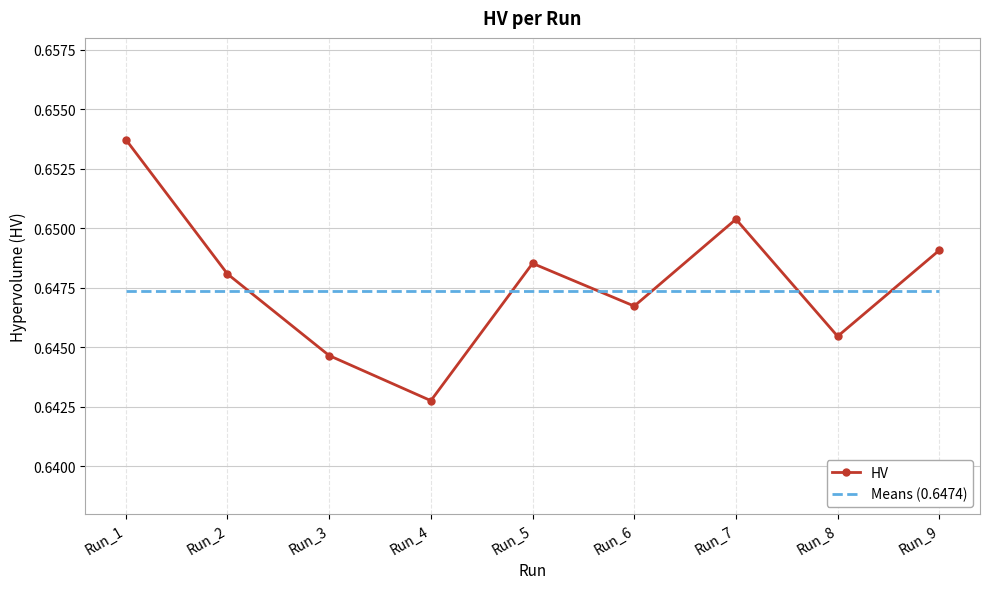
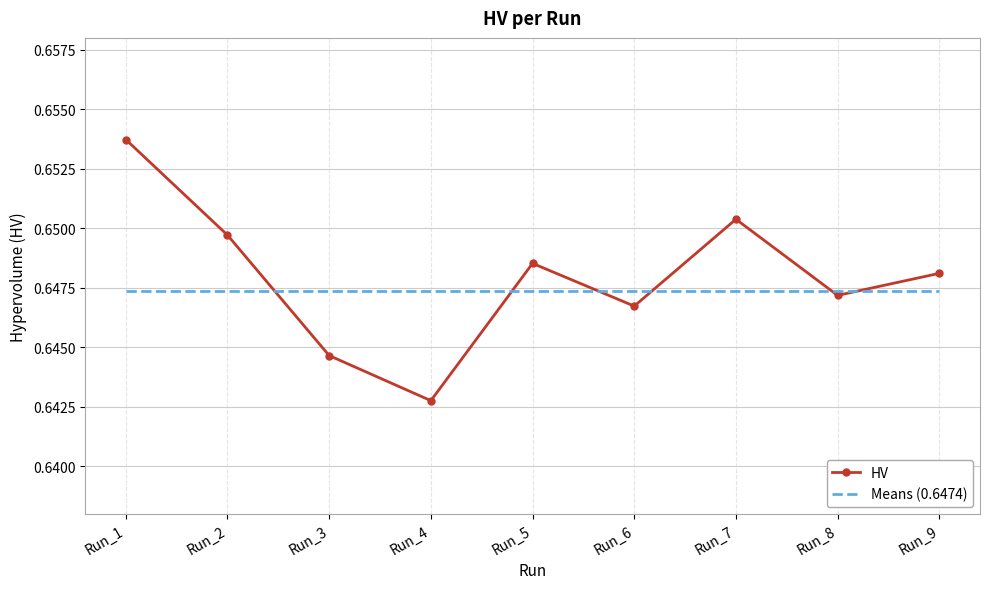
HV, Run_2: 0.6481 -> 0.6497
HV, Run_8: 0.6455 -> 0.6472
HV, Run_9: 0.6491 -> 0.6481
